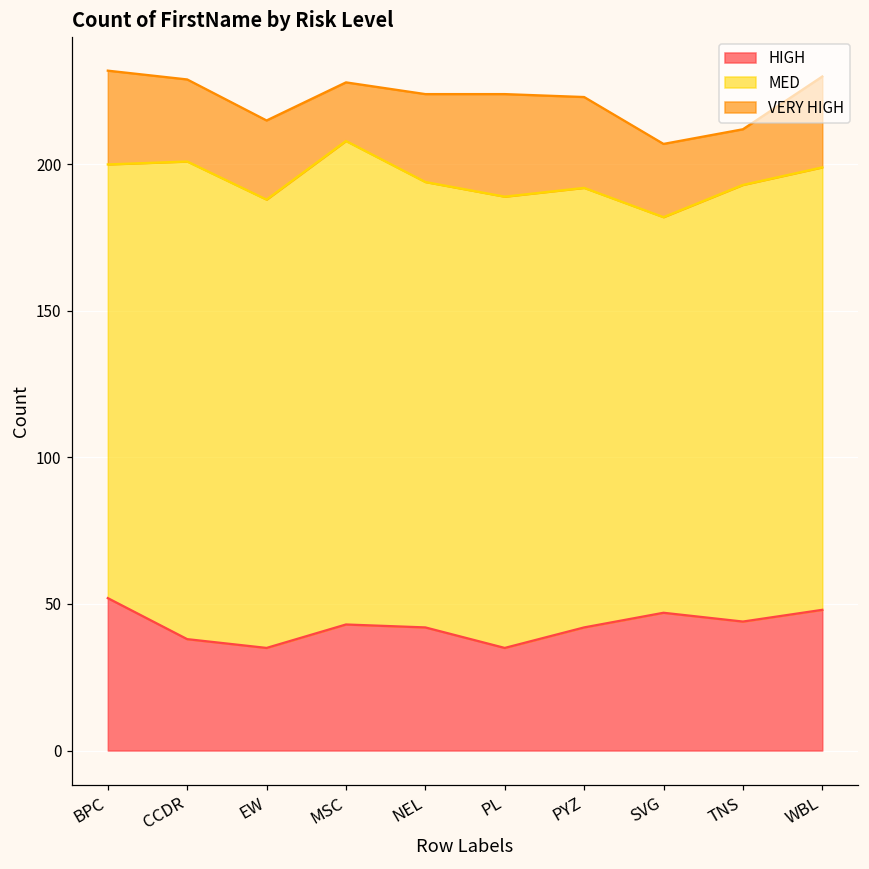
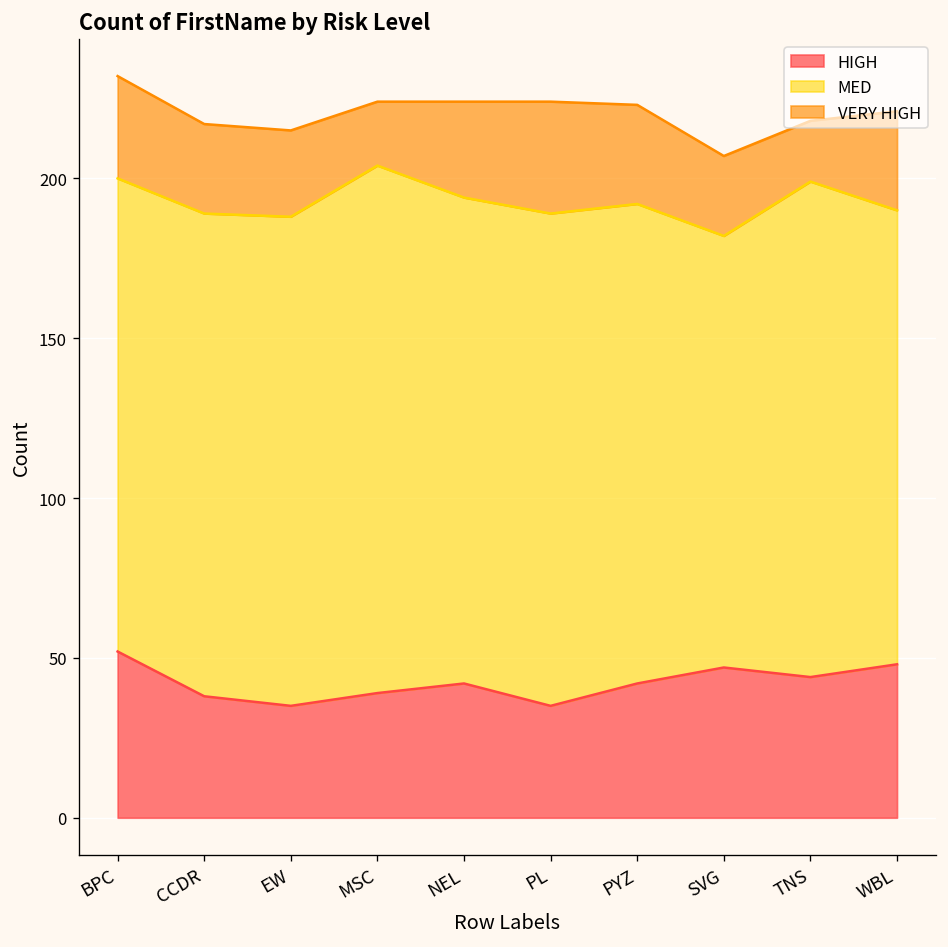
MED, CCDR: 163 -> 151
HIGH, MSC: 43 -> 39
MED, TNS: 149 -> 155
MED, WBL: 151 -> 142
